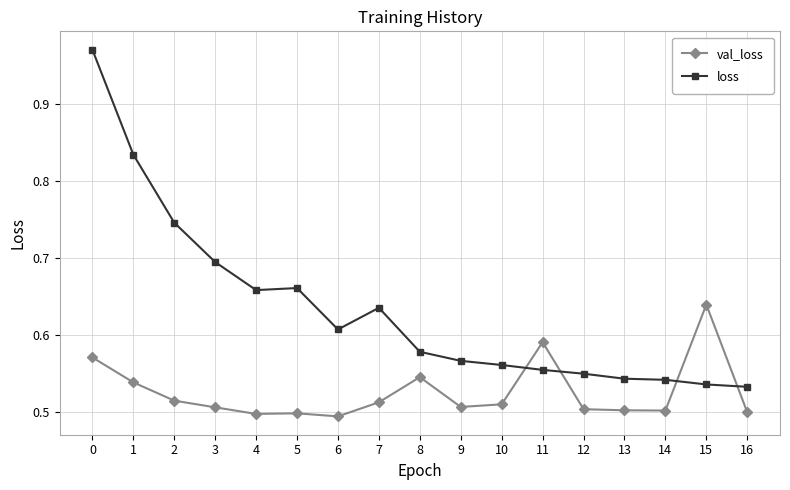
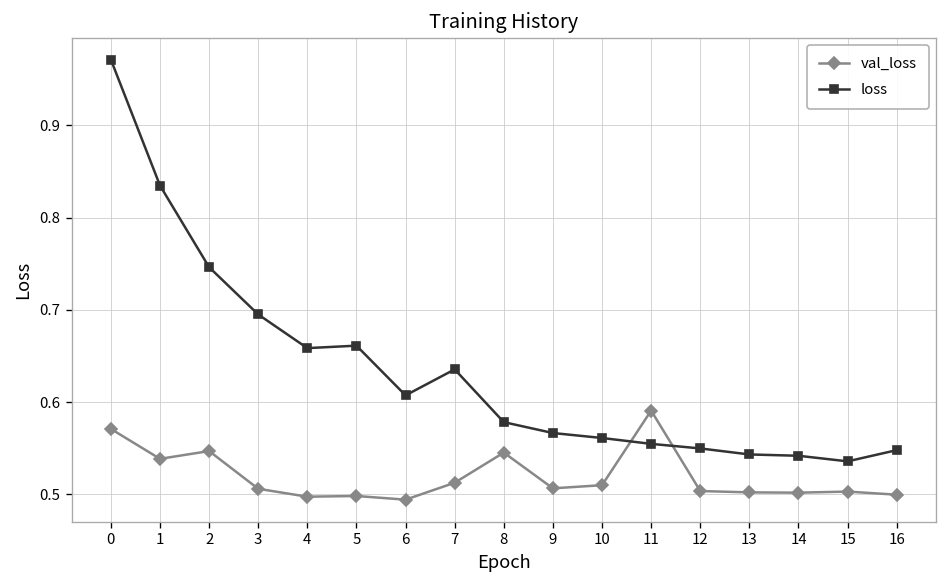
val_loss, 2: 0.51 -> 0.55
val_loss, 15: 0.64 -> 0.50
loss, 16: 0.53 -> 0.55
